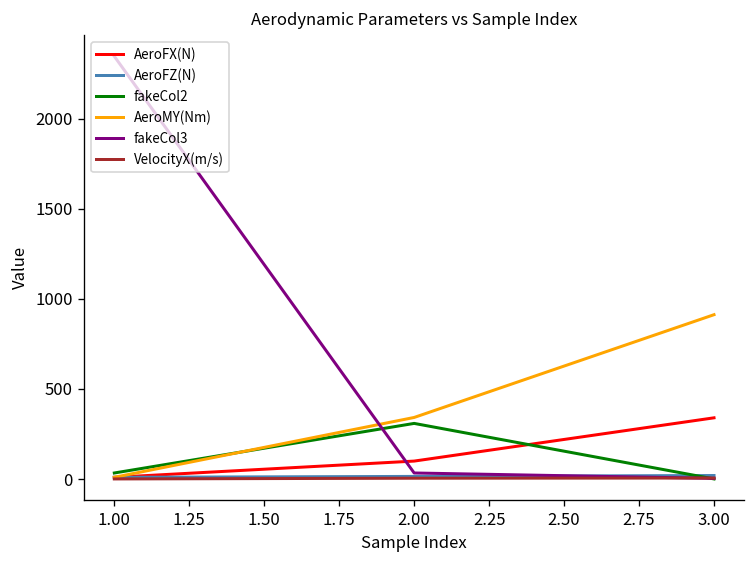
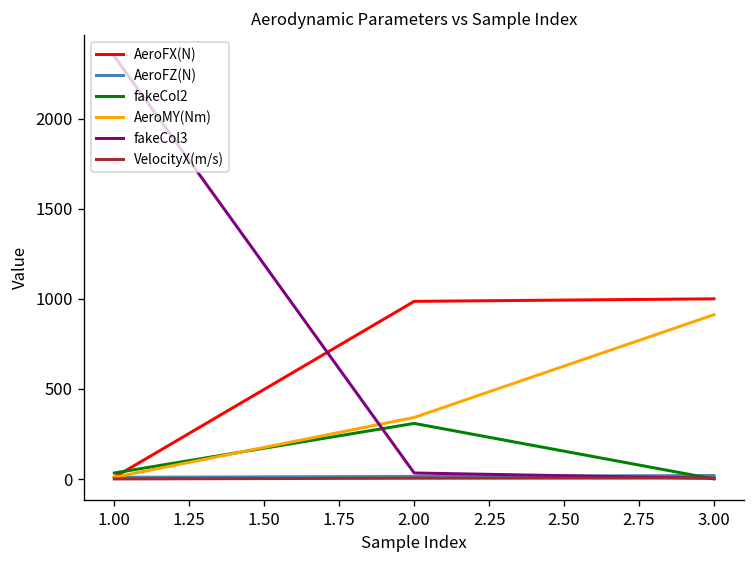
AeroFX(N), 2.00: 100 -> 990
AeroFX(N), 3.00: 340 -> 1000
